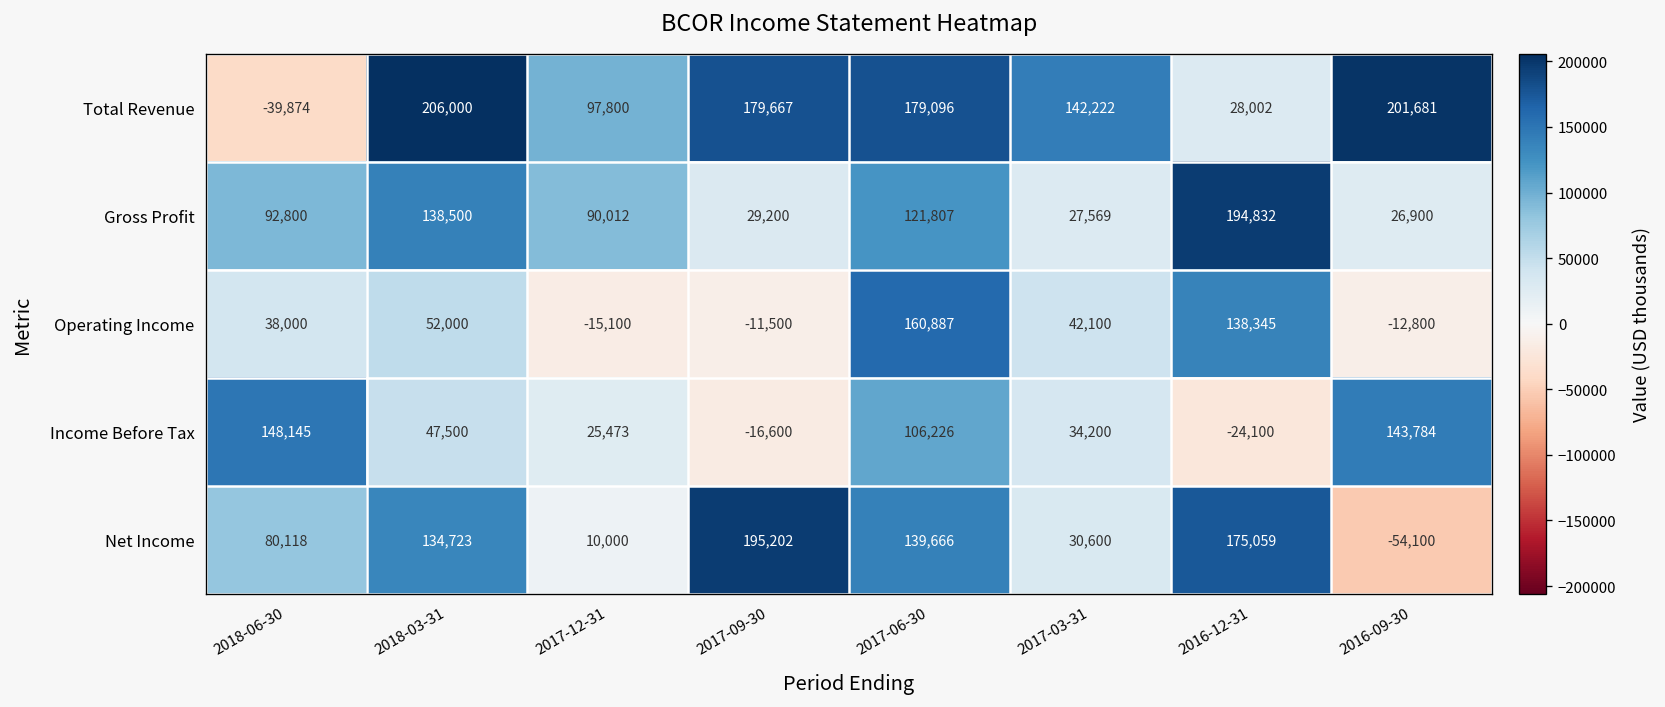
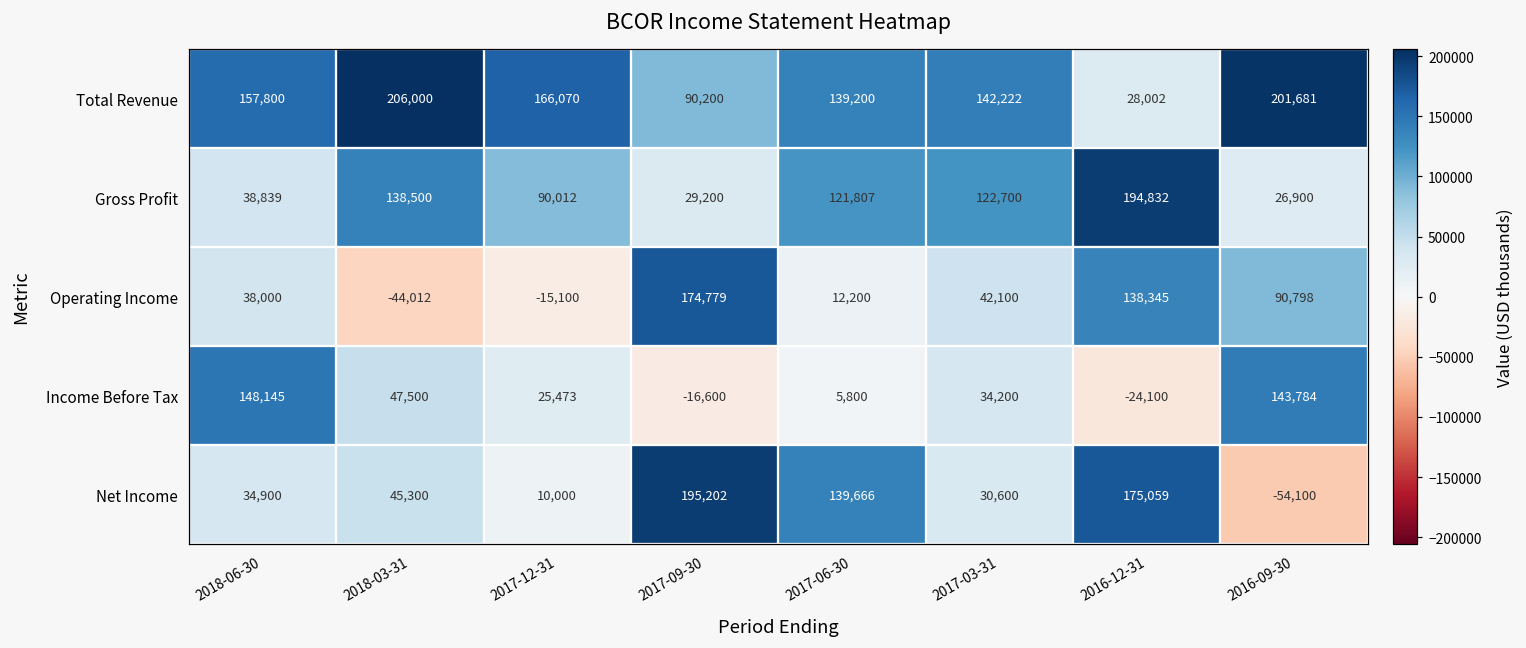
Total Revenue, 2018-06-30: -39,874 -> 157,800
Total Revenue, 2017-12-31: 97,800 -> 166,070
Total Revenue, 2017-09-30: 179,667 -> 90,200
Total Revenue, 2017-06-30: 179,096 -> 139,200
Gross Profit, 2018-06-30: 92,800 -> 38,839
Gross Profit, 2017-03-31: 27,569 -> 122,700
Operating Income, 2018-03-31: 52,000 -> -44,012
Operating Income, 2017-09-30: -11,500 -> 174,779
Operating Income, 2017-06-30: 160,887 -> 12,200
Operating Income, 2016-09-30: -12,800 -> 90,798
Income Before Tax, 2017-06-30: 106,226 -> 5,800
Net Income, 2018-06-30: 80,118 -> 34,900
Net Income, 2018-03-31: 134,723 -> 45,300
